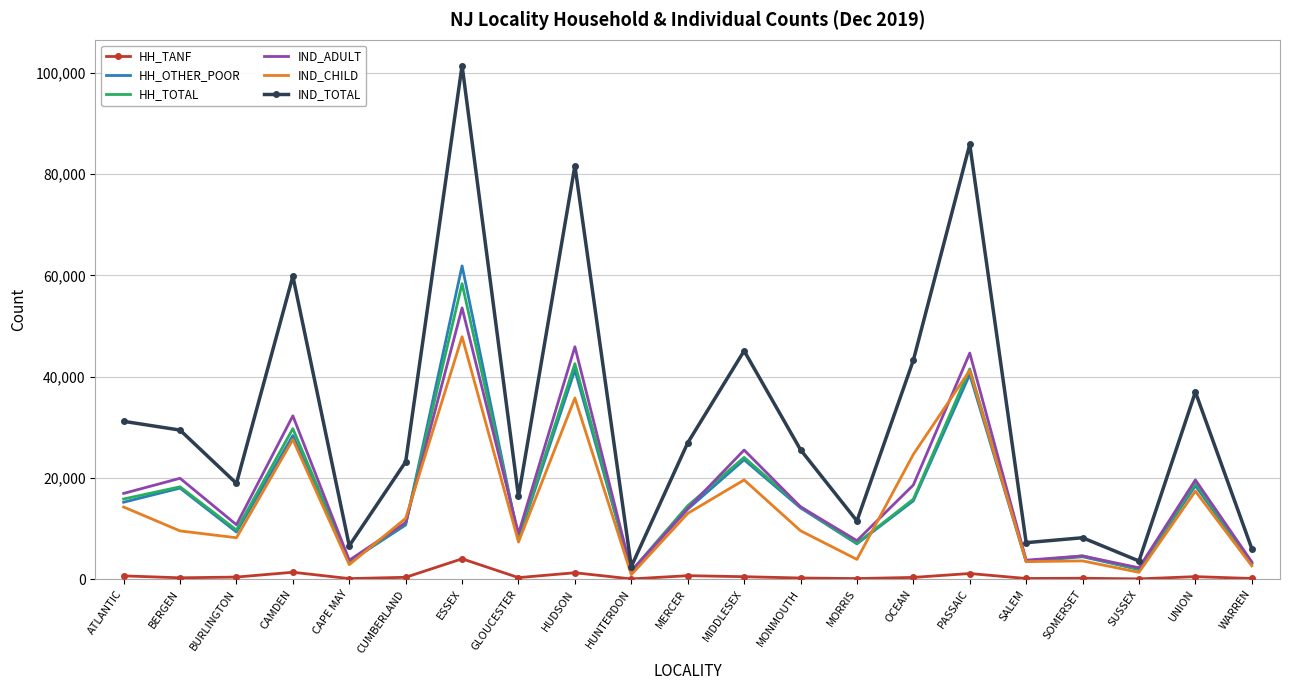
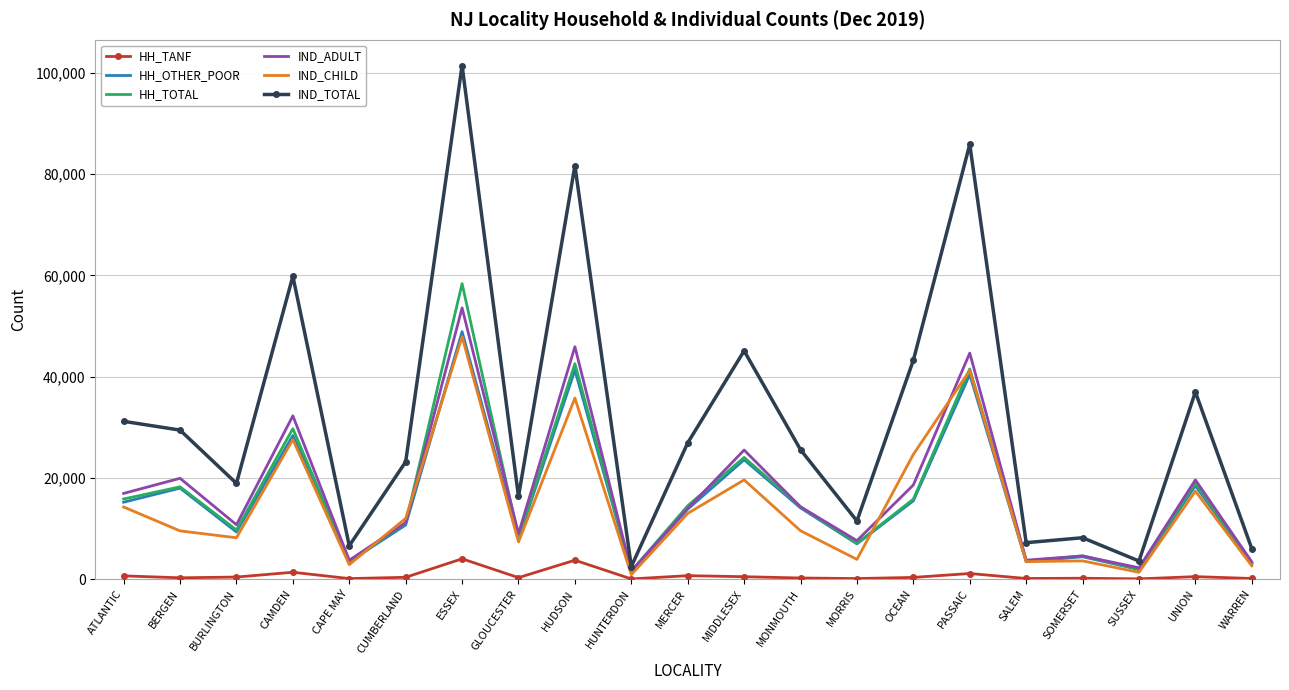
HH_OTHER_POOR, ESSEX: 62,000 -> 49,000
HH_TANF, HUDSON: 1,000 -> 4,000
